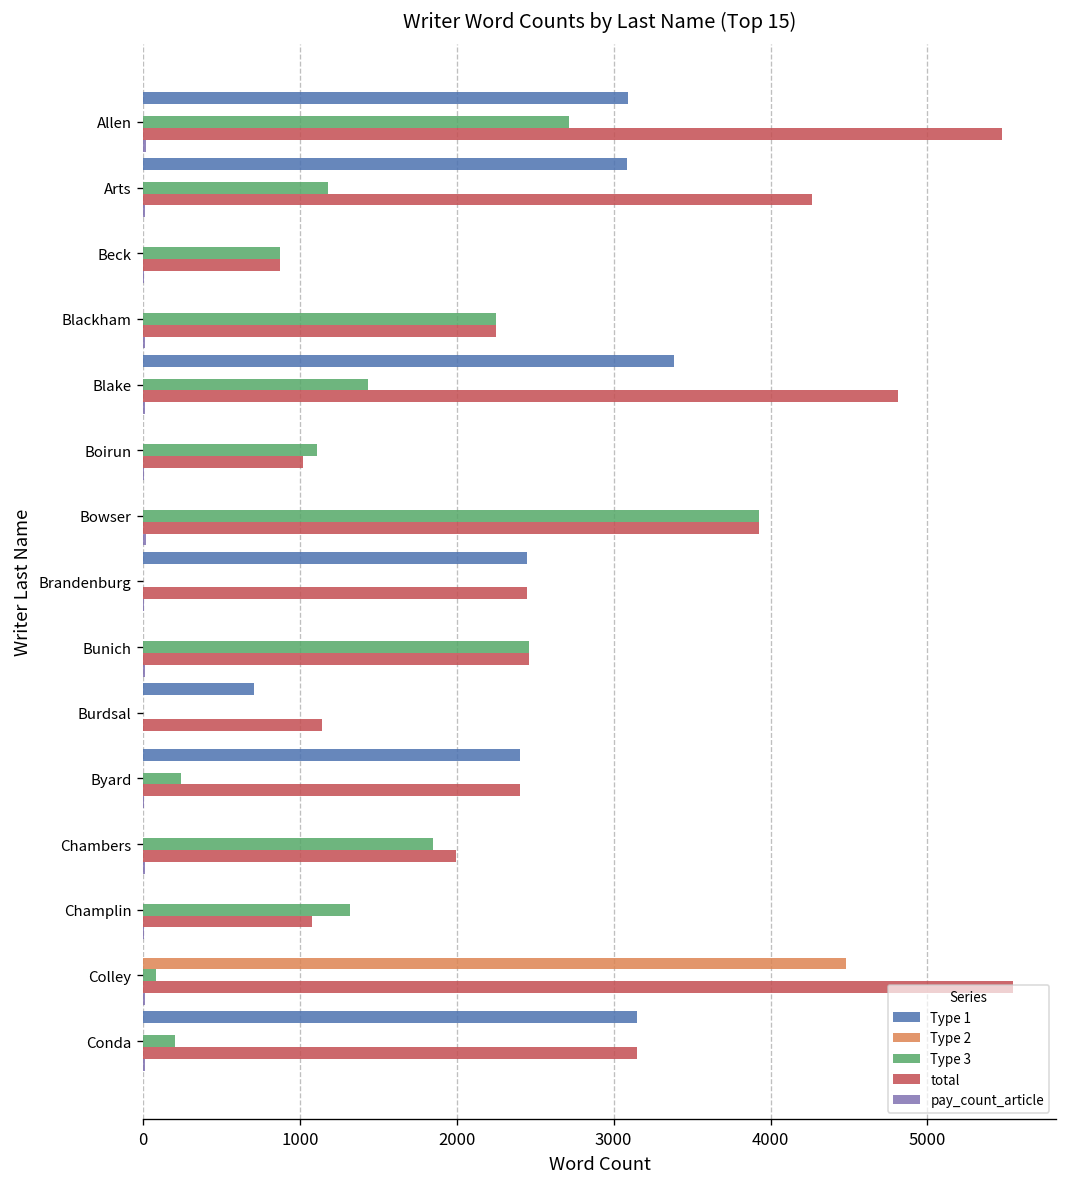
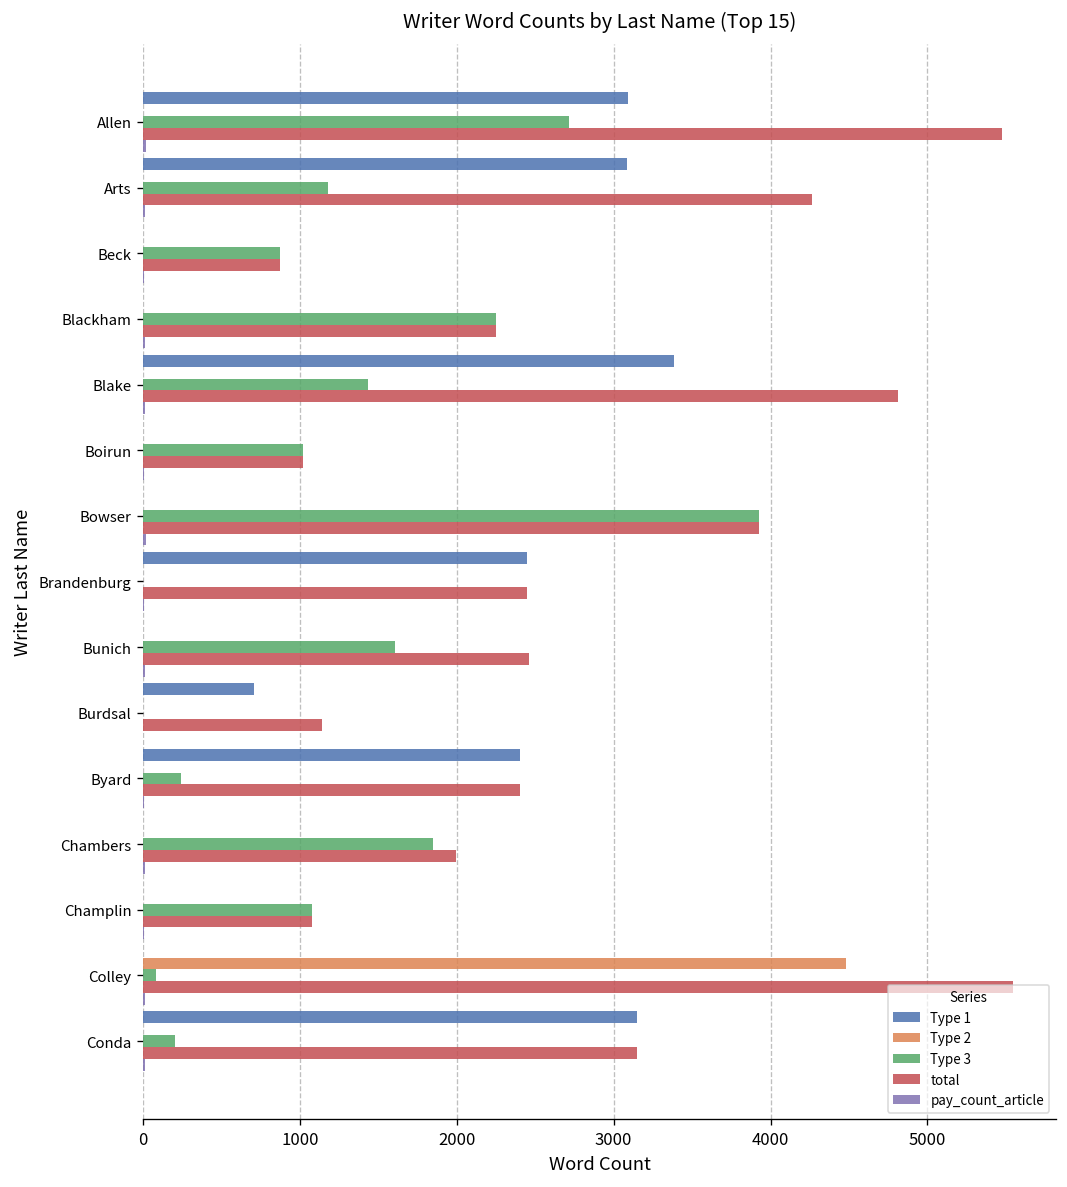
Type 3, Boirun: 1110 -> 1020
Type 3, Bunich: 2460 -> 1610
Type 3, Champlin: 1320 -> 1080
